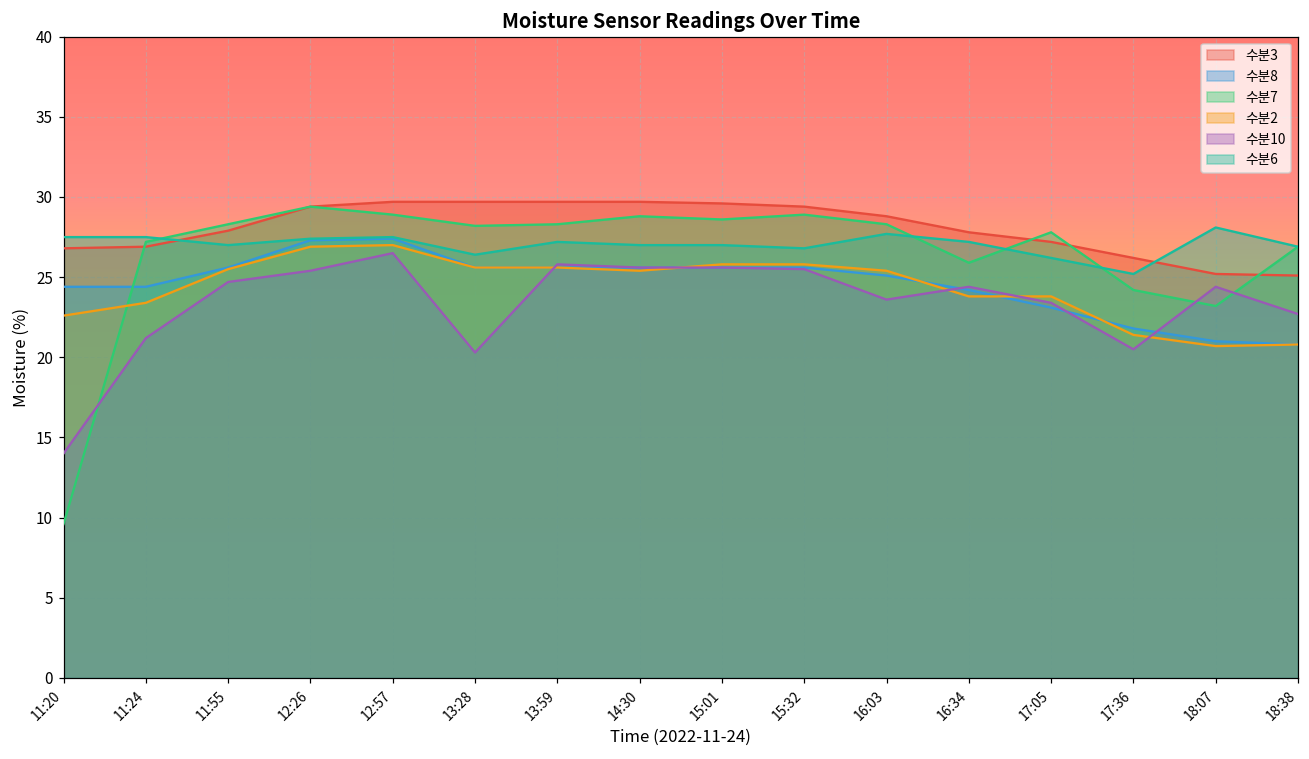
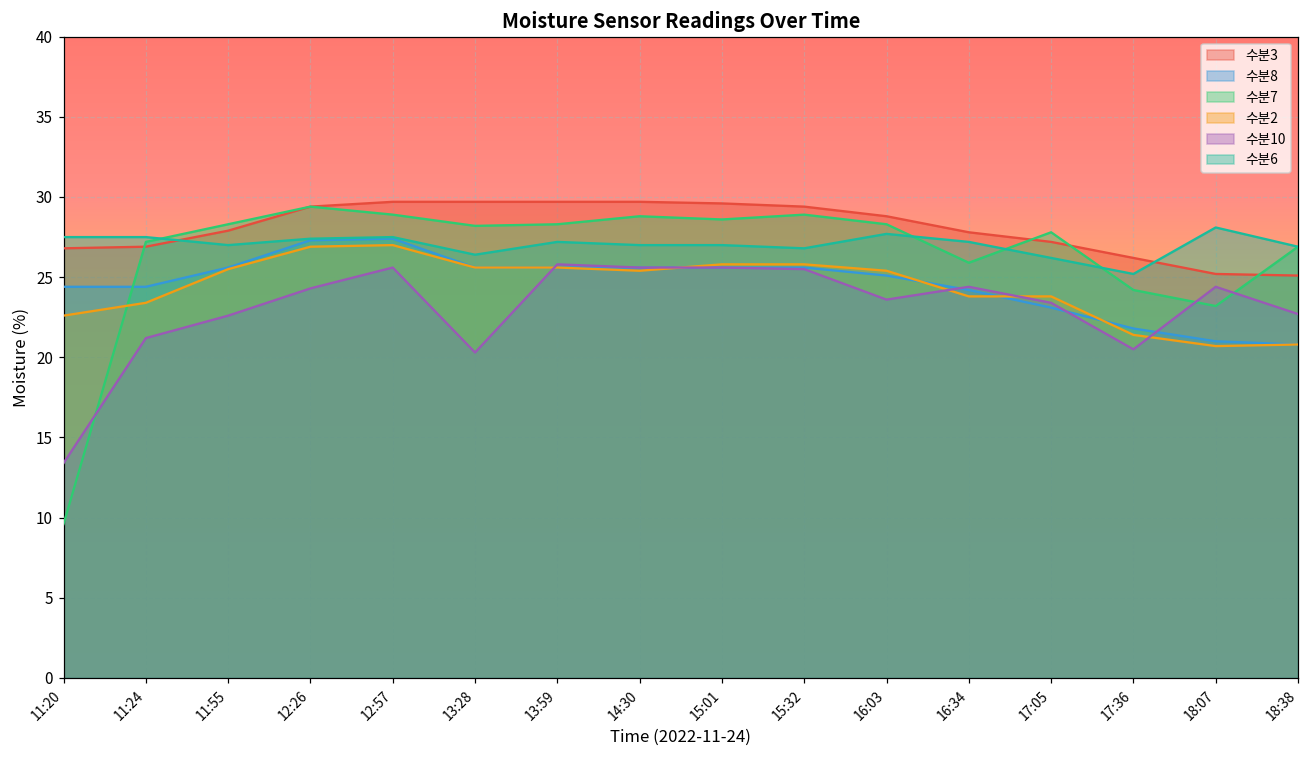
수분10, 11:20: 14.0 -> 13.4
수분10, 11:55: 24.7 -> 22.6
수분10, 12:26: 25.4 -> 24.3
수분10, 12:57: 26.5 -> 25.6
